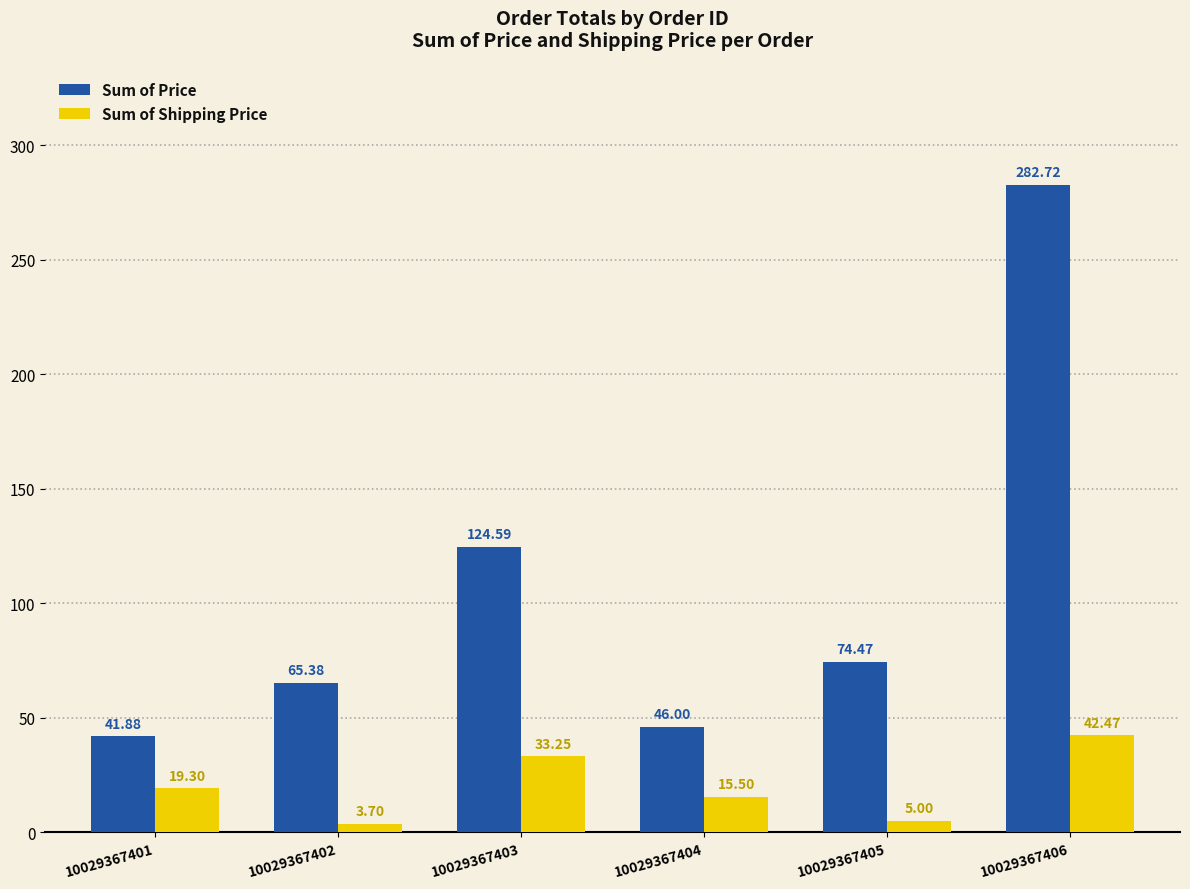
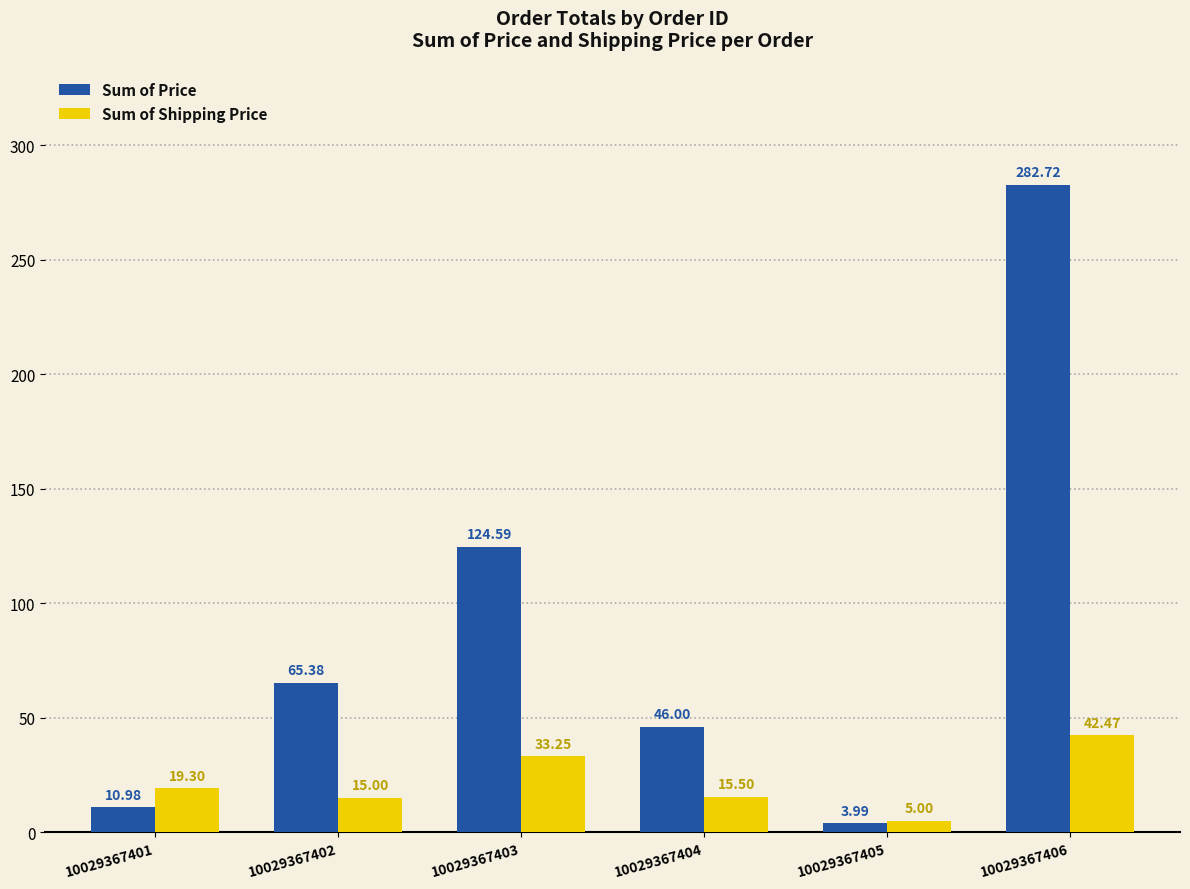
Sum of Price, 10029367401: 41.88 -> 10.98
Sum of Shipping Price, 10029367402: 3.70 -> 15.00
Sum of Price, 10029367405: 74.47 -> 3.99
